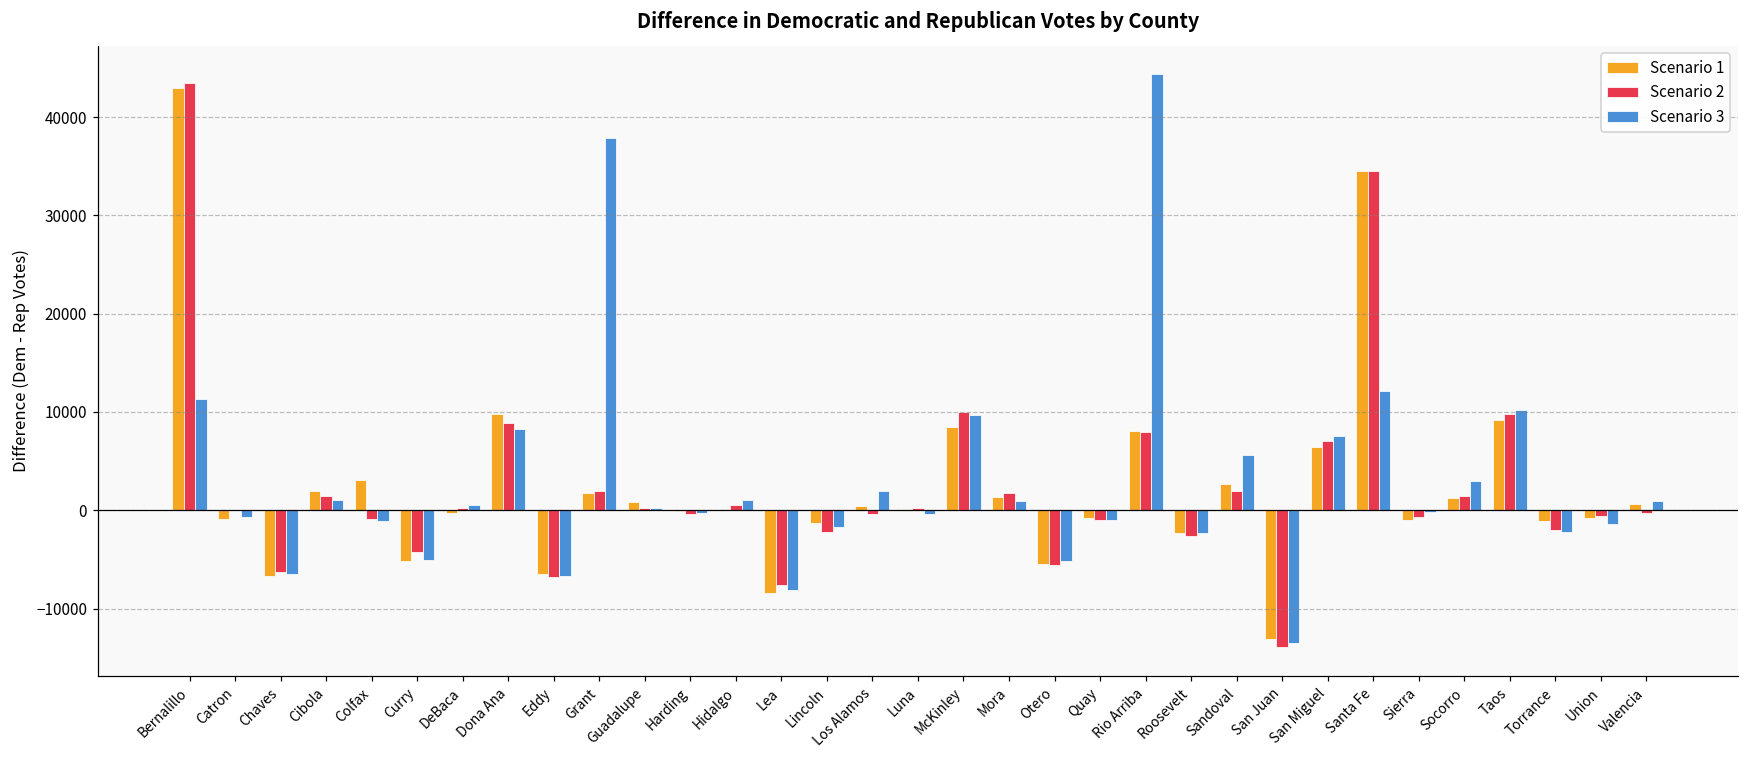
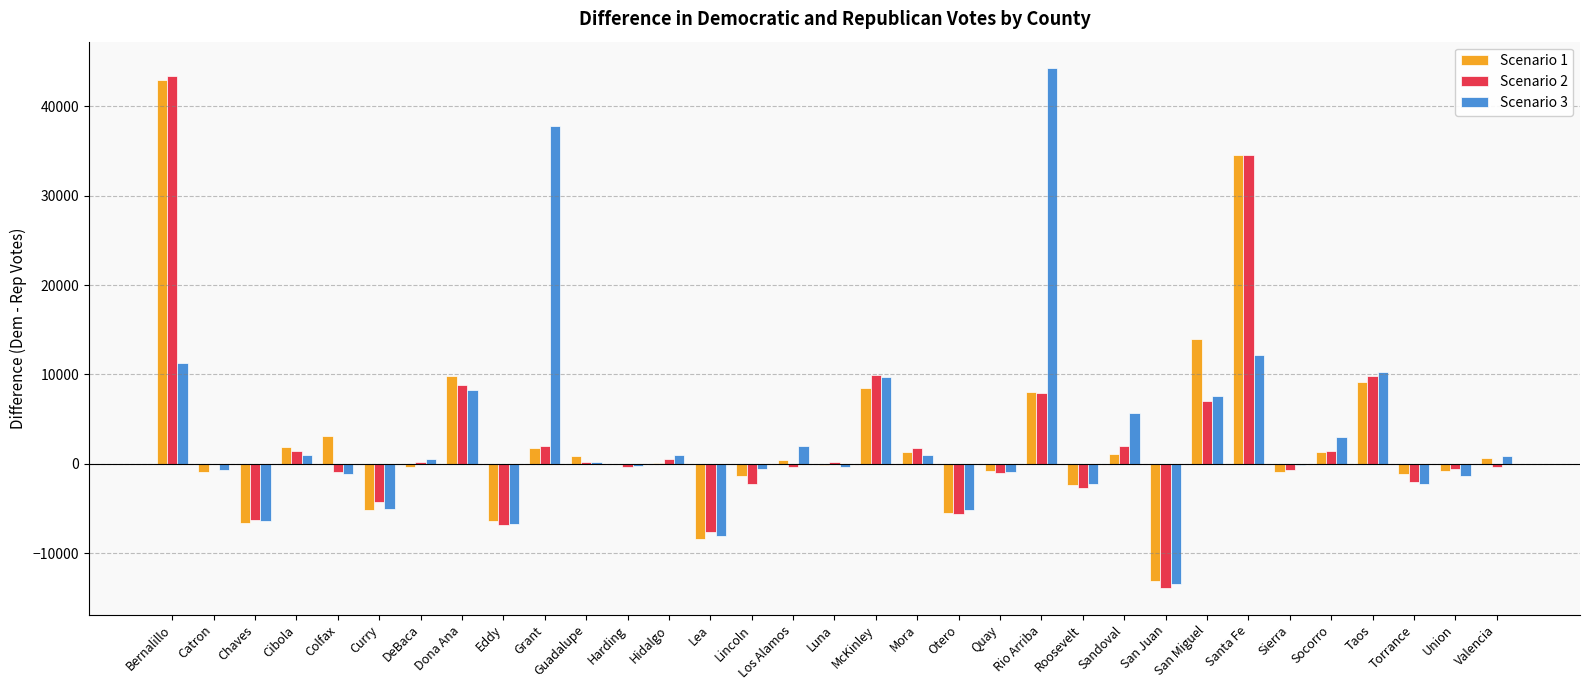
Scenario 3, Lincoln: -2000 -> -1000
Scenario 1, Sandoval: 3000 -> 1000
Scenario 1, San Miguel: 6000 -> 14000
